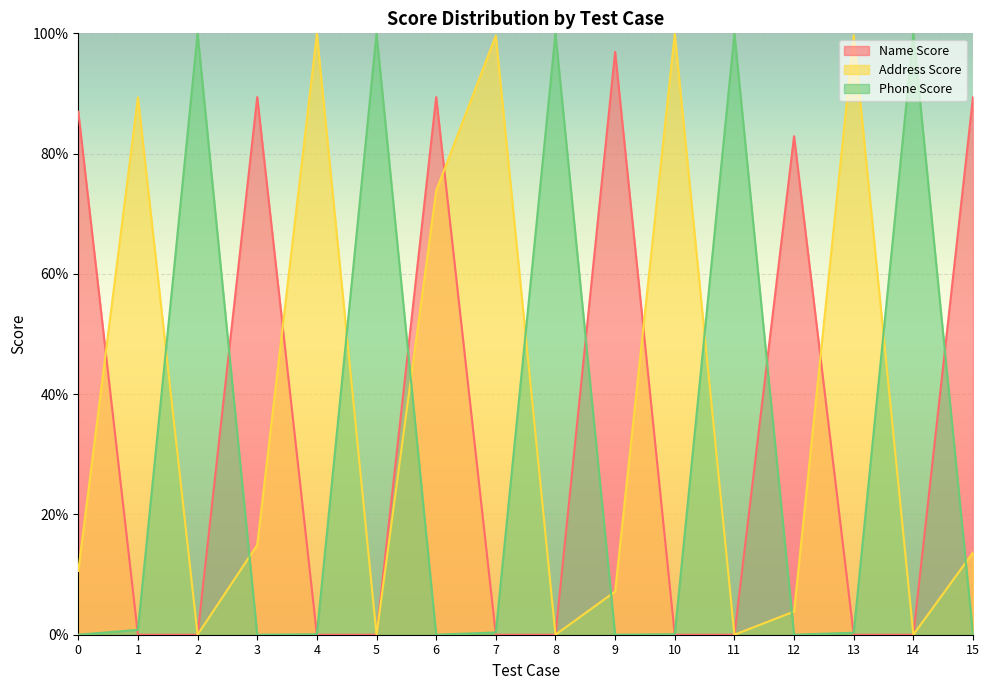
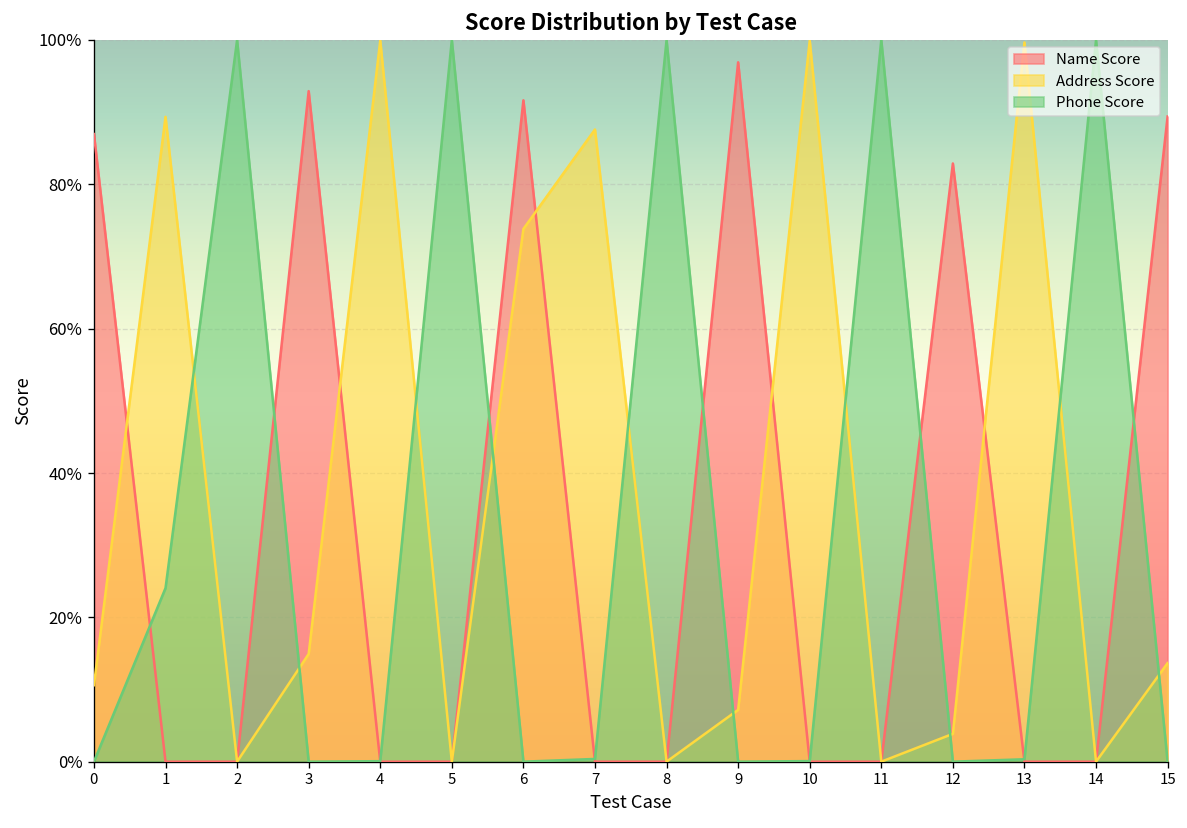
Phone Score, 1: 1% -> 24%
Name Score, 3: 89% -> 93%
Name Score, 6: 89% -> 92%
Address Score, 7: 100% -> 88%
